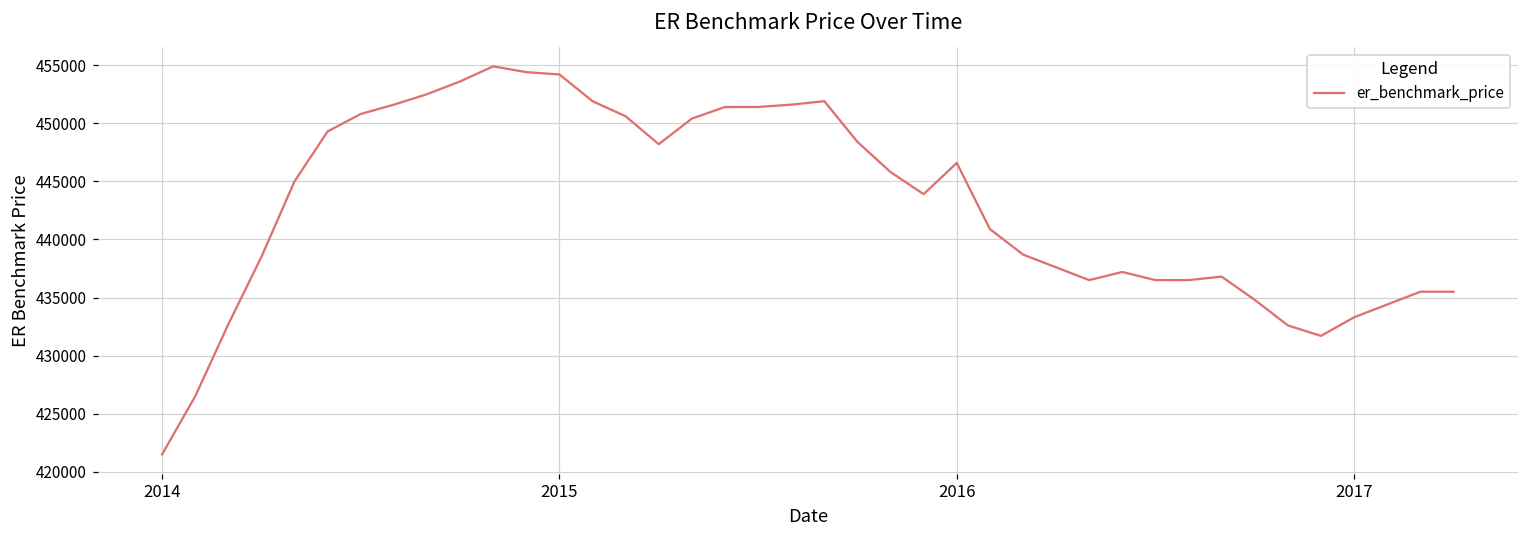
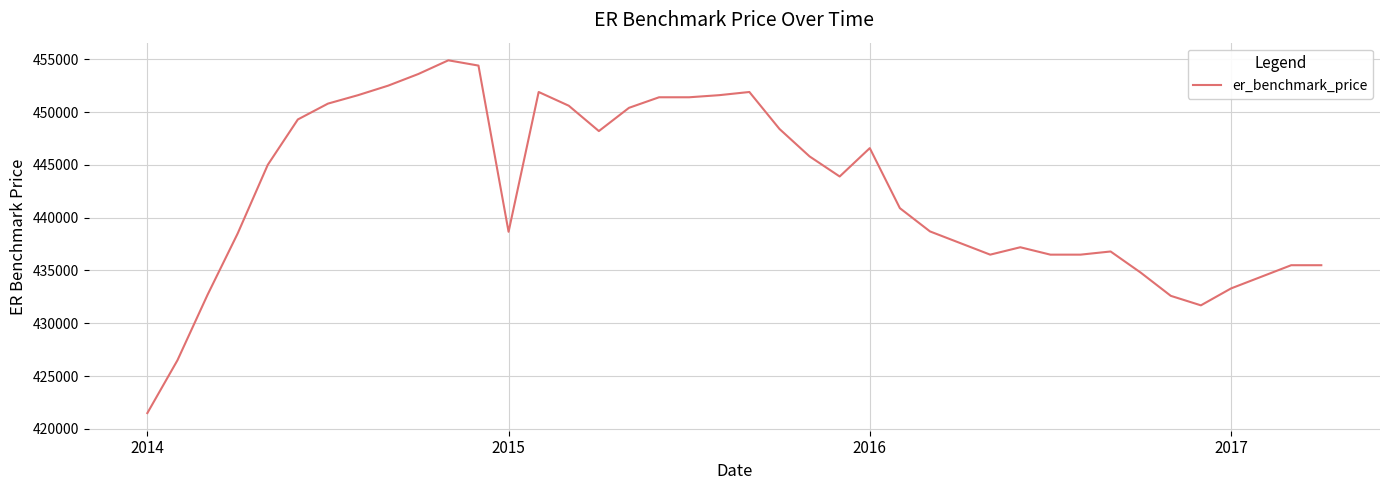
2015: 454200 -> 438700
